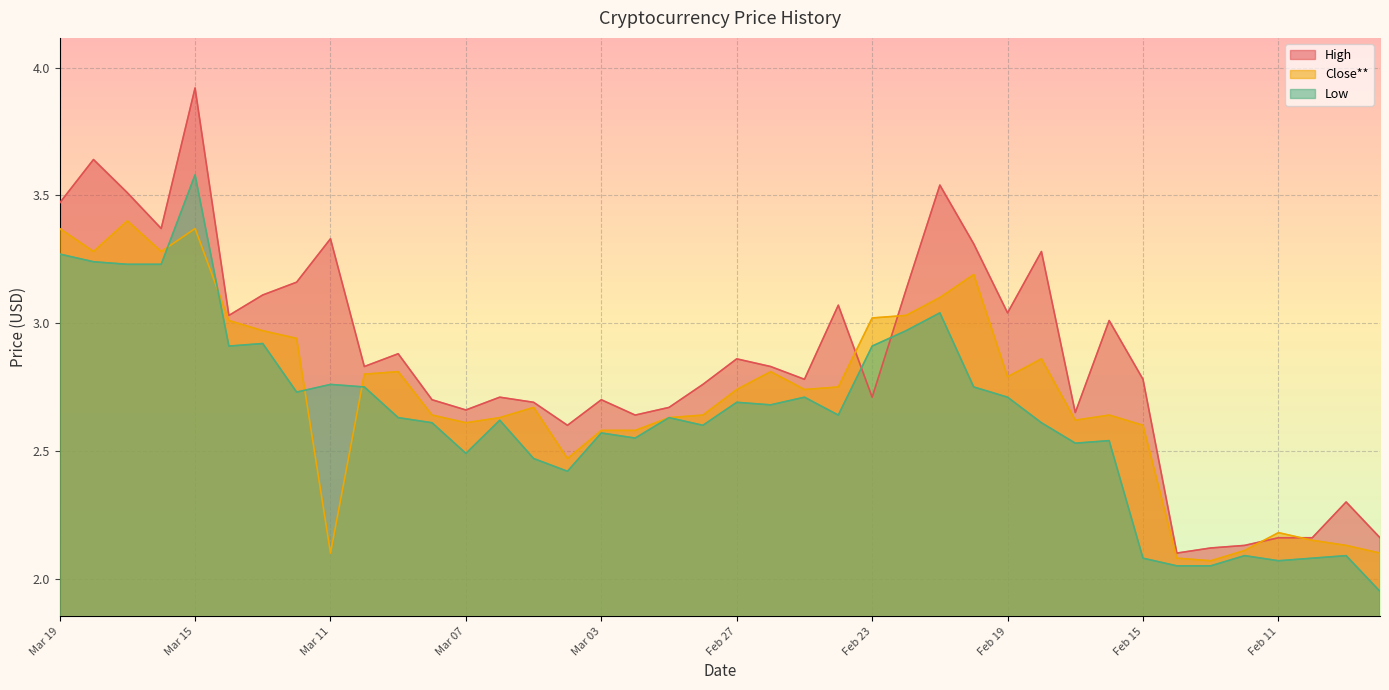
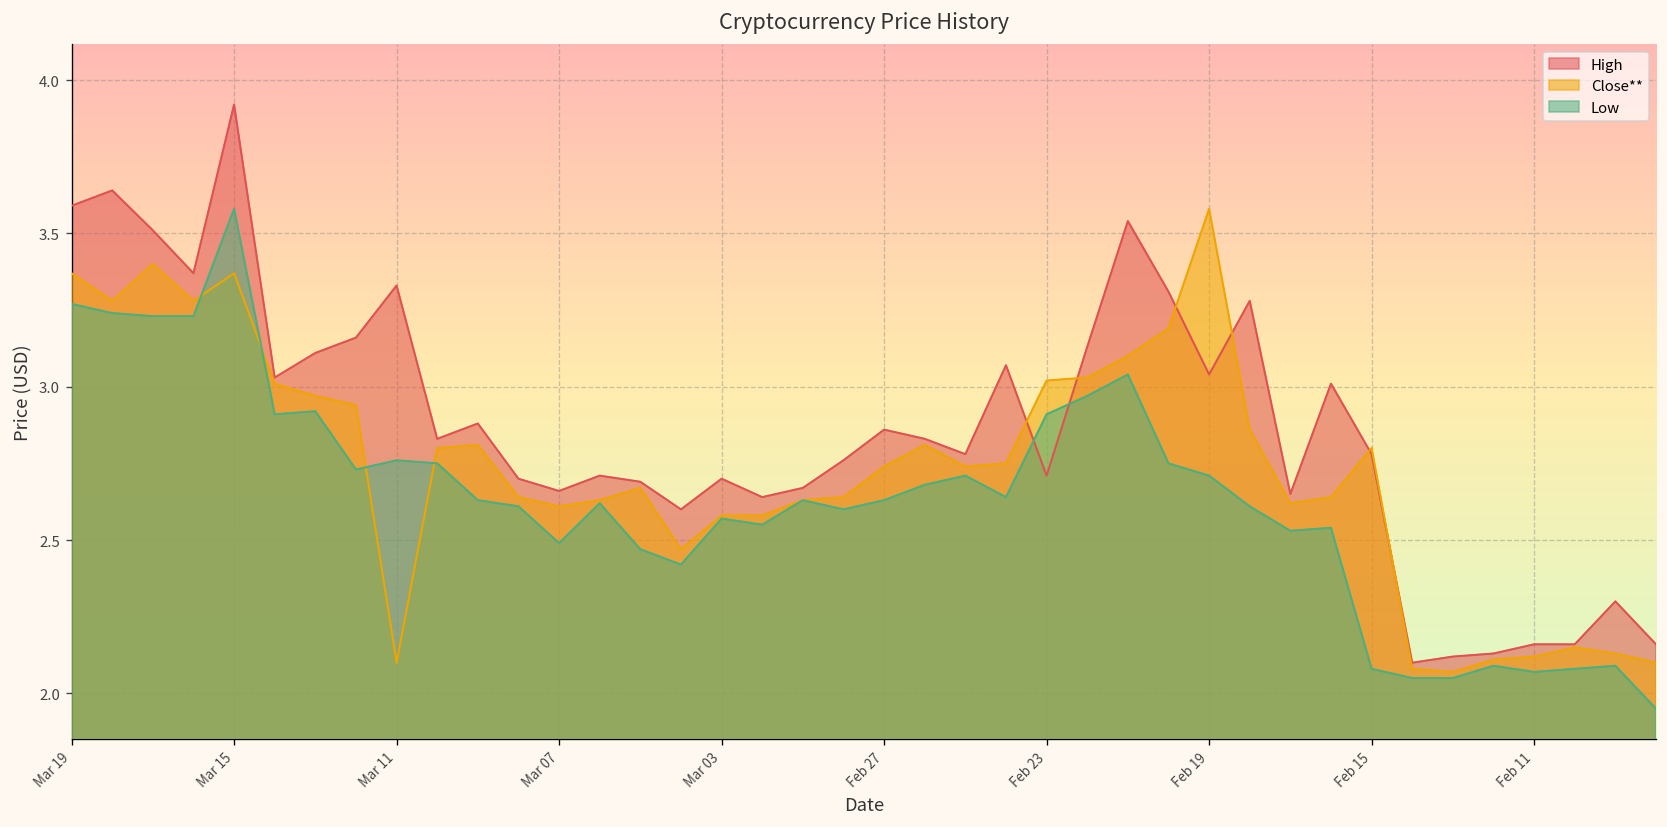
High, Mar 19: 3.47 -> 3.59
Low, Feb 27: 2.69 -> 2.63
Close**, Feb 19: 2.79 -> 3.58
Close**, Feb 15: 2.6 -> 2.8
Close**, Feb 11: 2.18 -> 2.12
